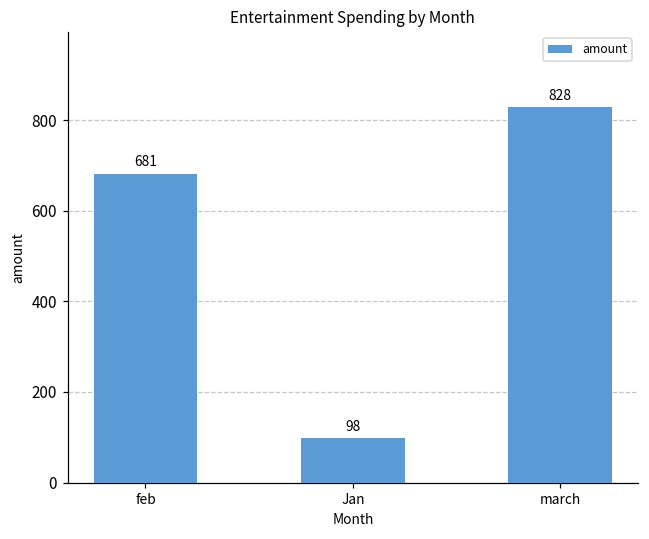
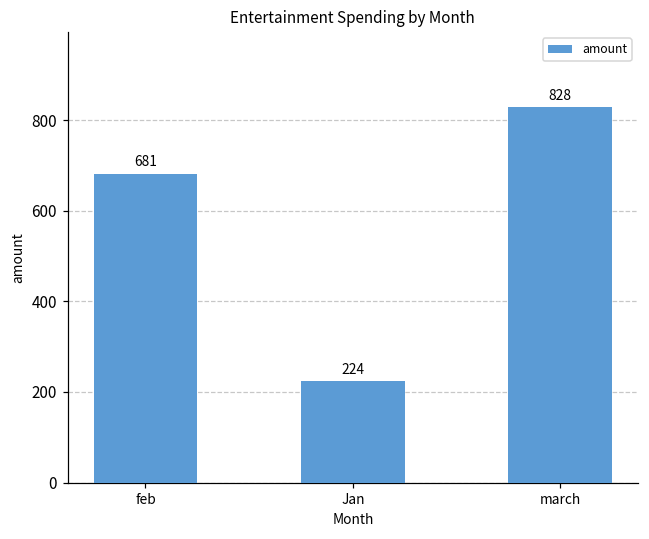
Jan: 98 -> 224
